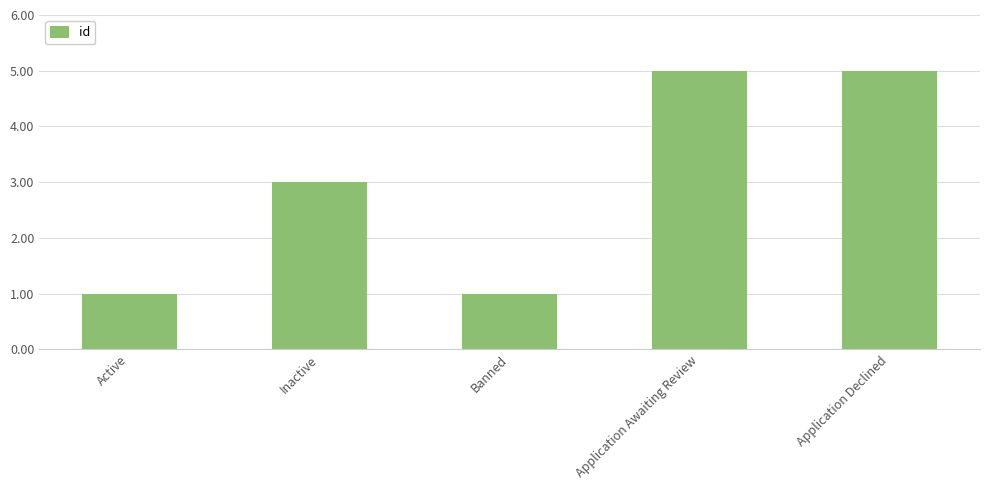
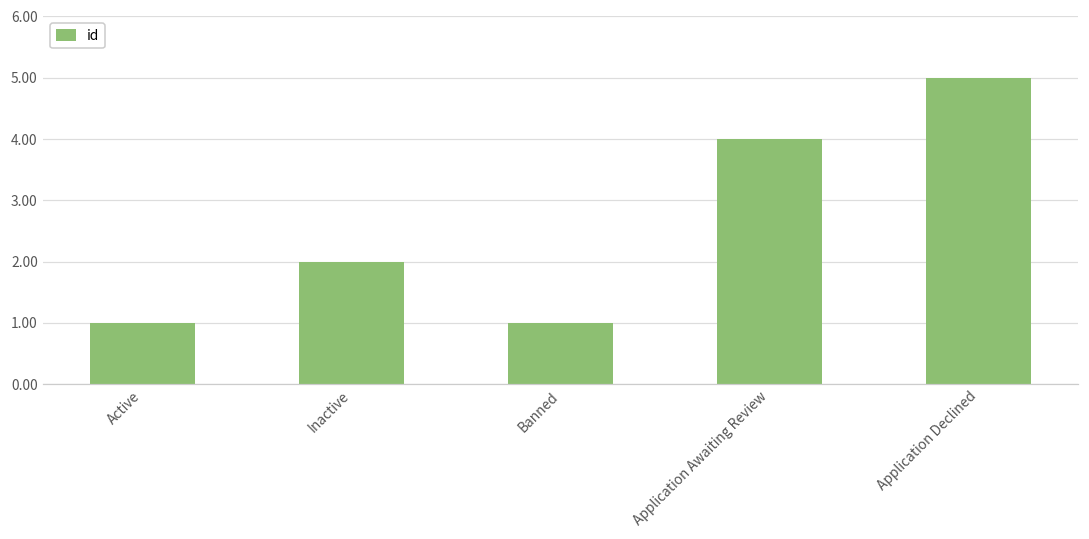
Inactive: 3 -> 2
Application Awaiting Review: 5 -> 4
